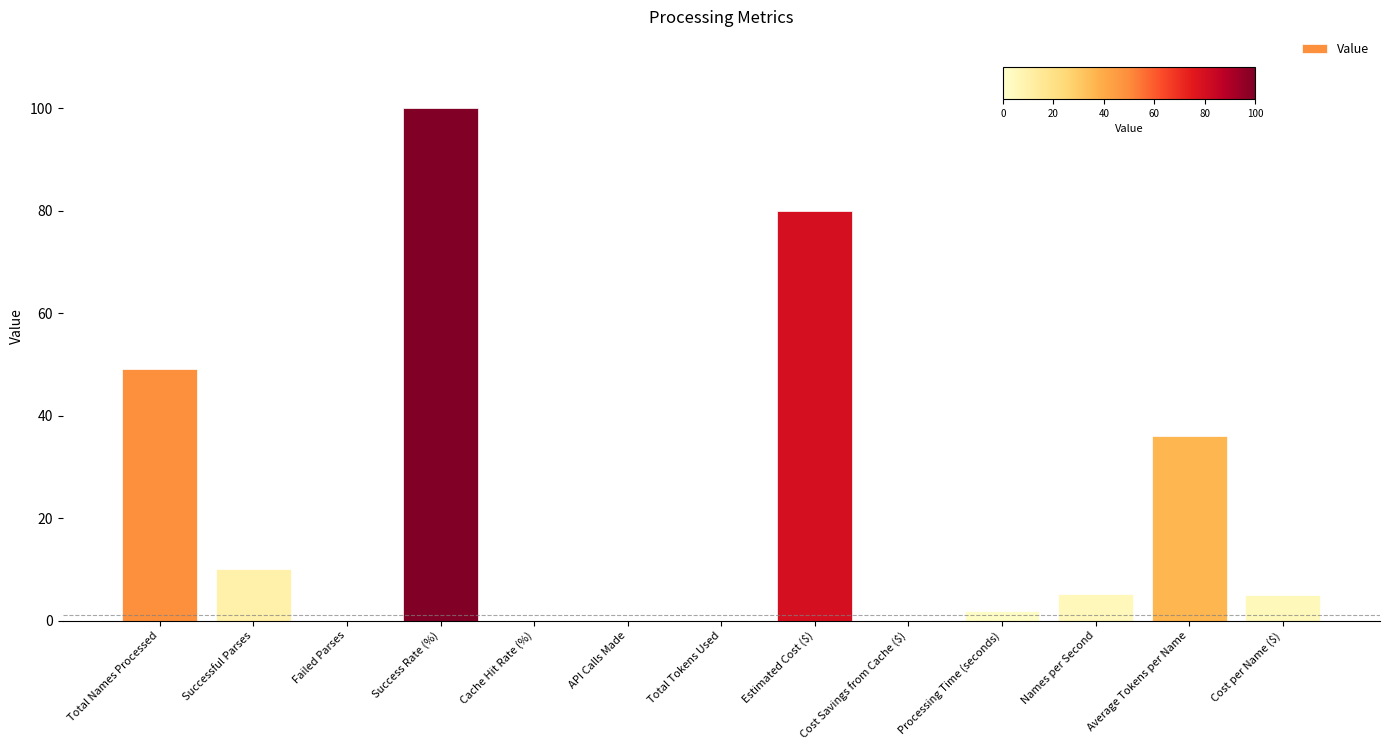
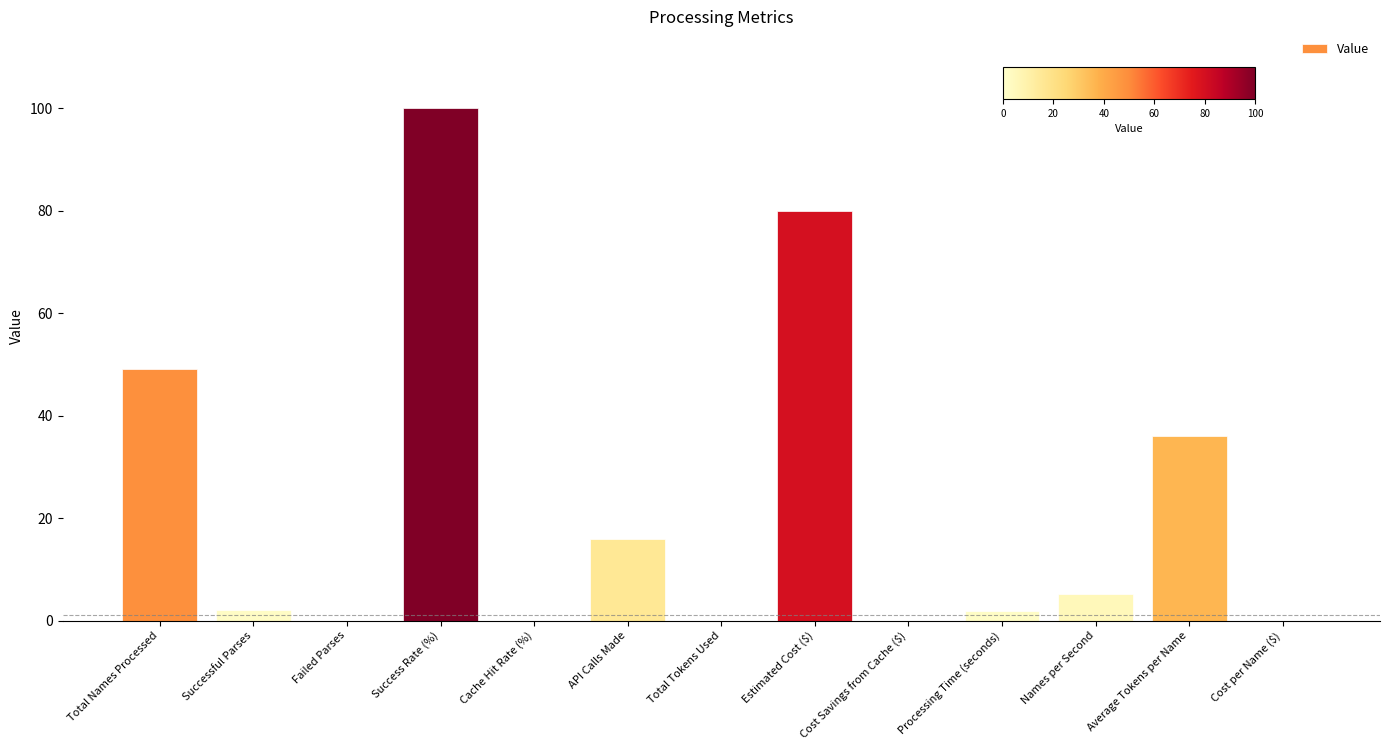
Successful Parses: 10 -> 2
API Calls Made: 0 -> 16
Cost per Name ($): 5 -> 0
